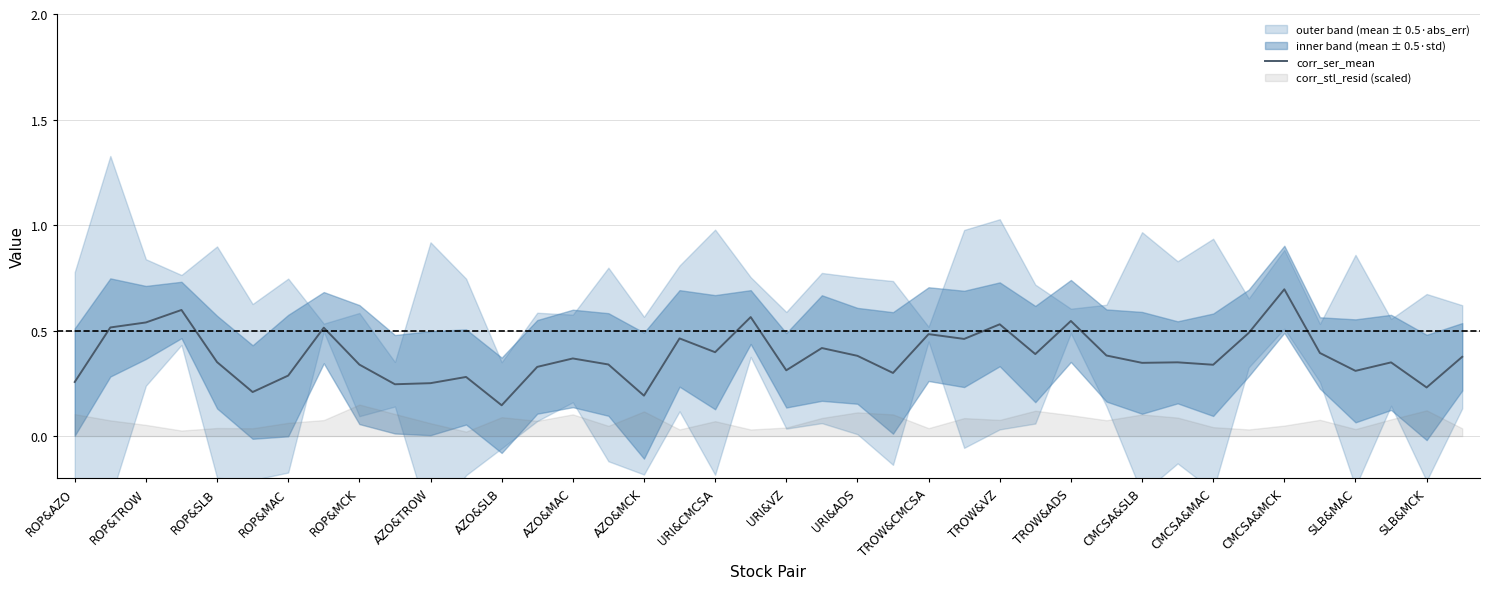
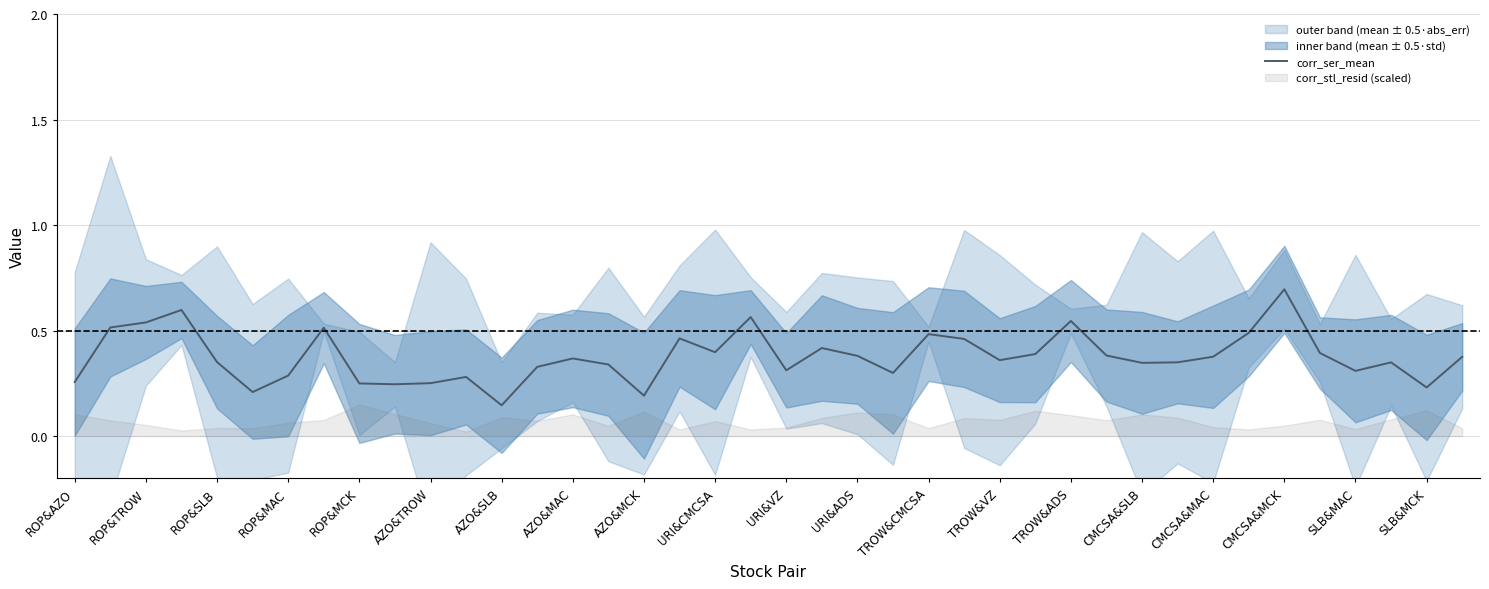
corr_ser_mean, ROP&MCK: 0.34 -> 0.25
corr_ser_mean, TROW&VZ: 0.53 -> 0.36
corr_ser_mean, CMCSA&MAC: 0.34 -> 0.38
